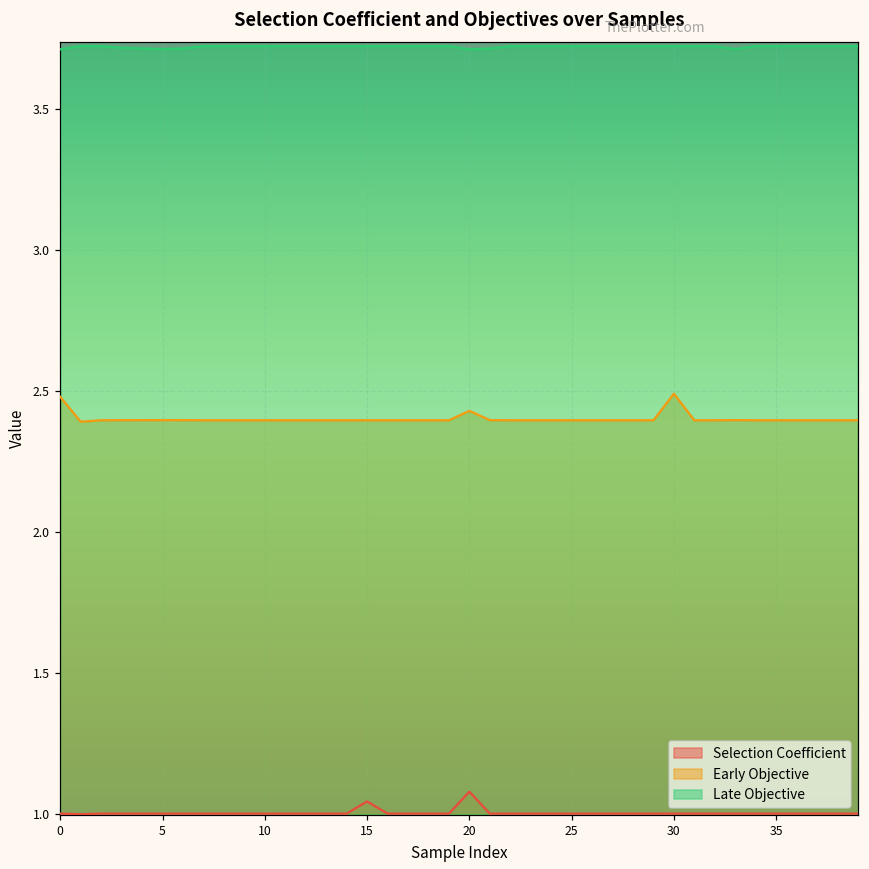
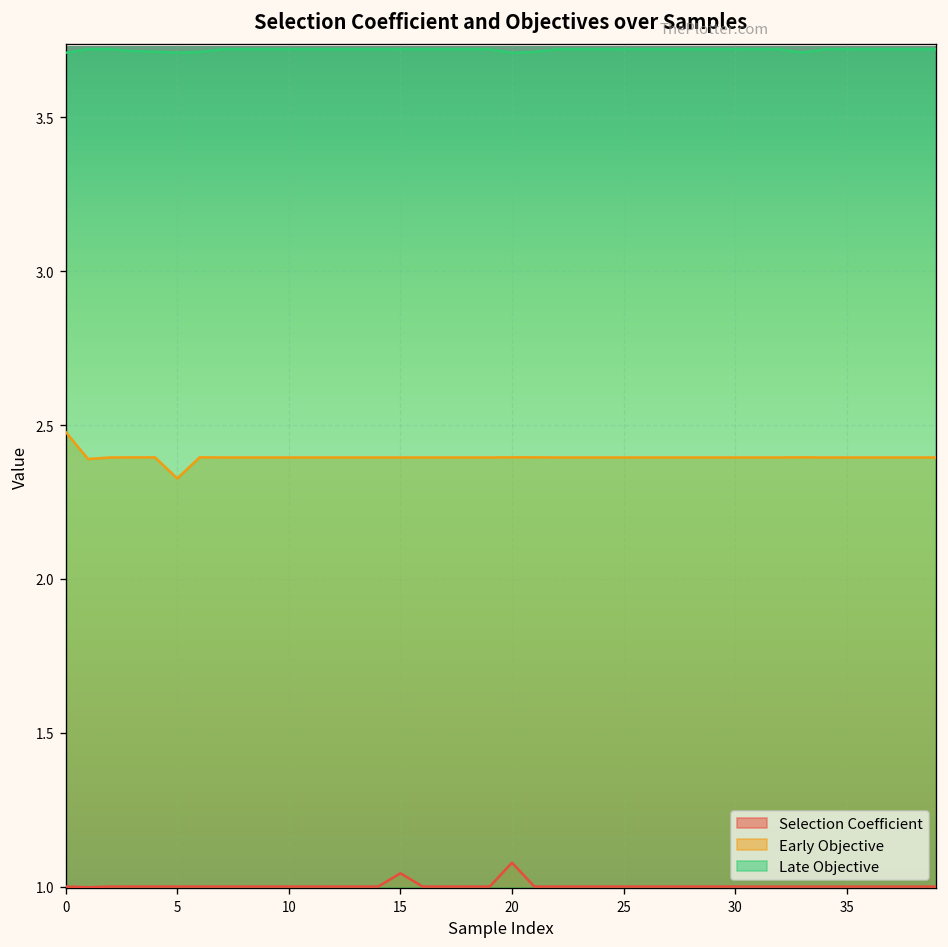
Early Objective, 5: 2.40 -> 2.33
Early Objective, 20: 2.43 -> 2.40
Early Objective, 30: 2.49 -> 2.39
